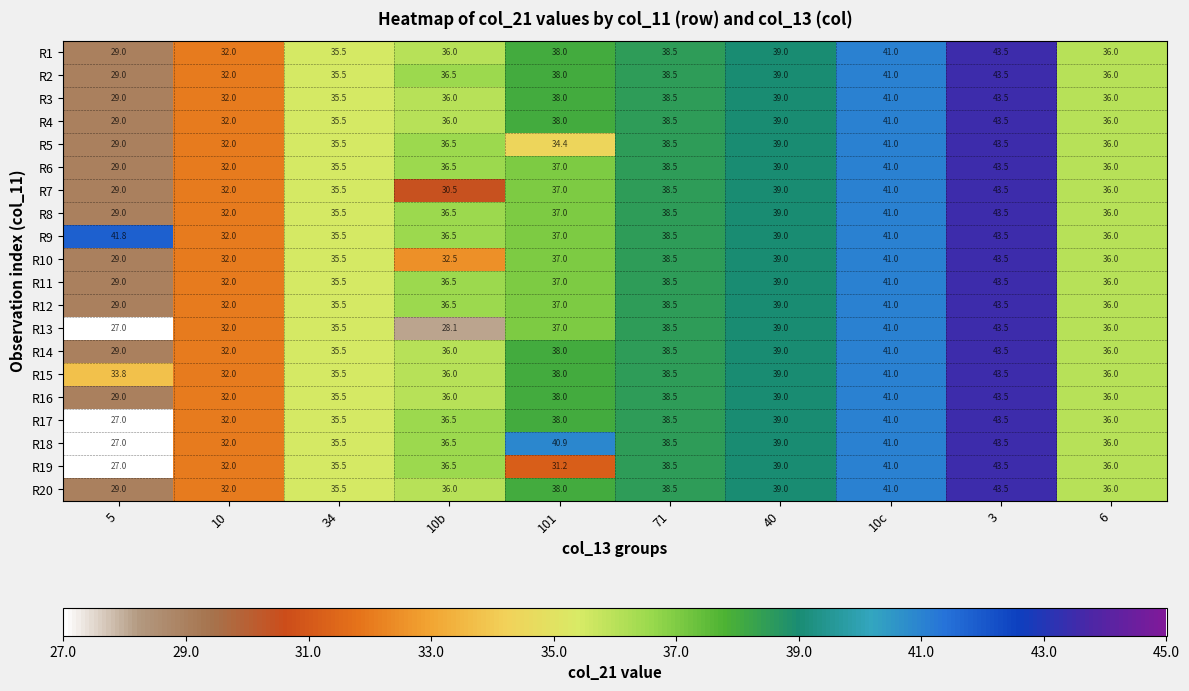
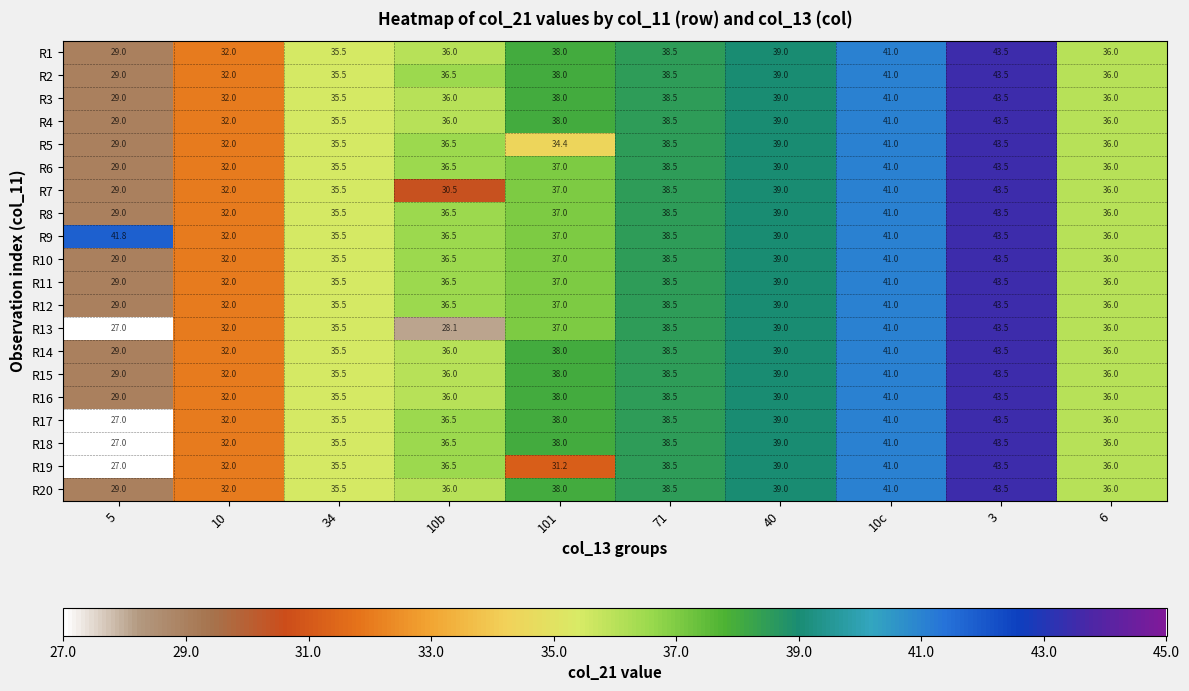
R10, 10b: 32.5 -> 36.5
R15, 5: 33.8 -> 29.0
R18, 101: 40.9 -> 38.0
